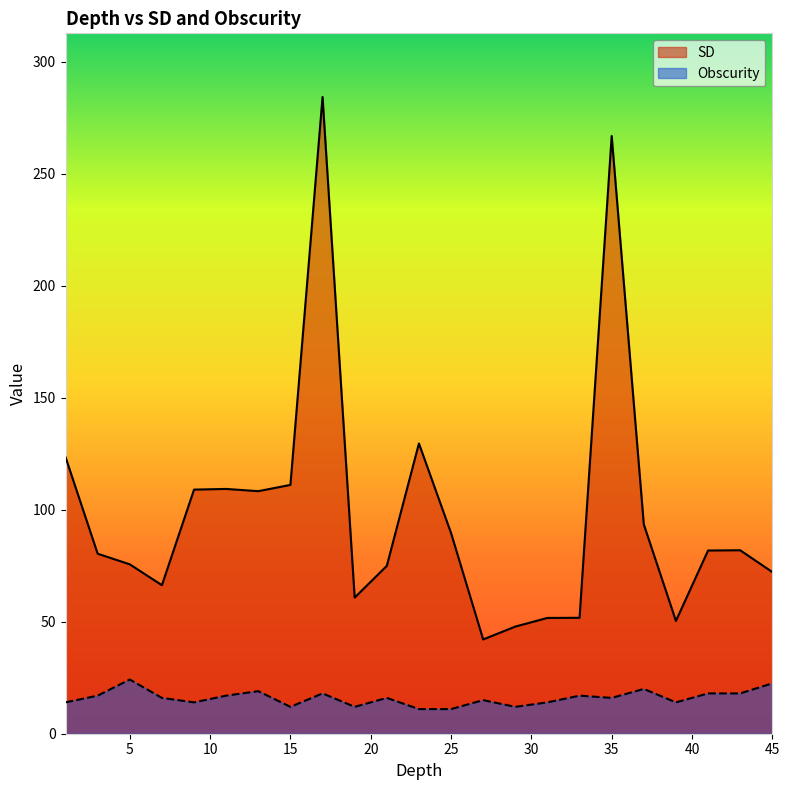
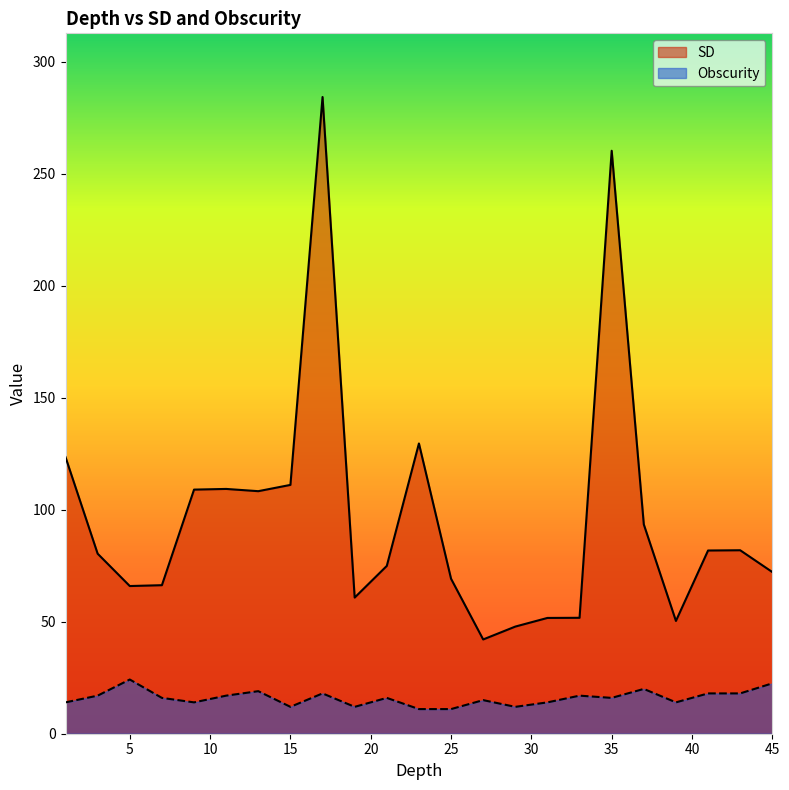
SD, 5: 76 -> 66
SD, 25: 90 -> 69
SD, 35: 267 -> 260
